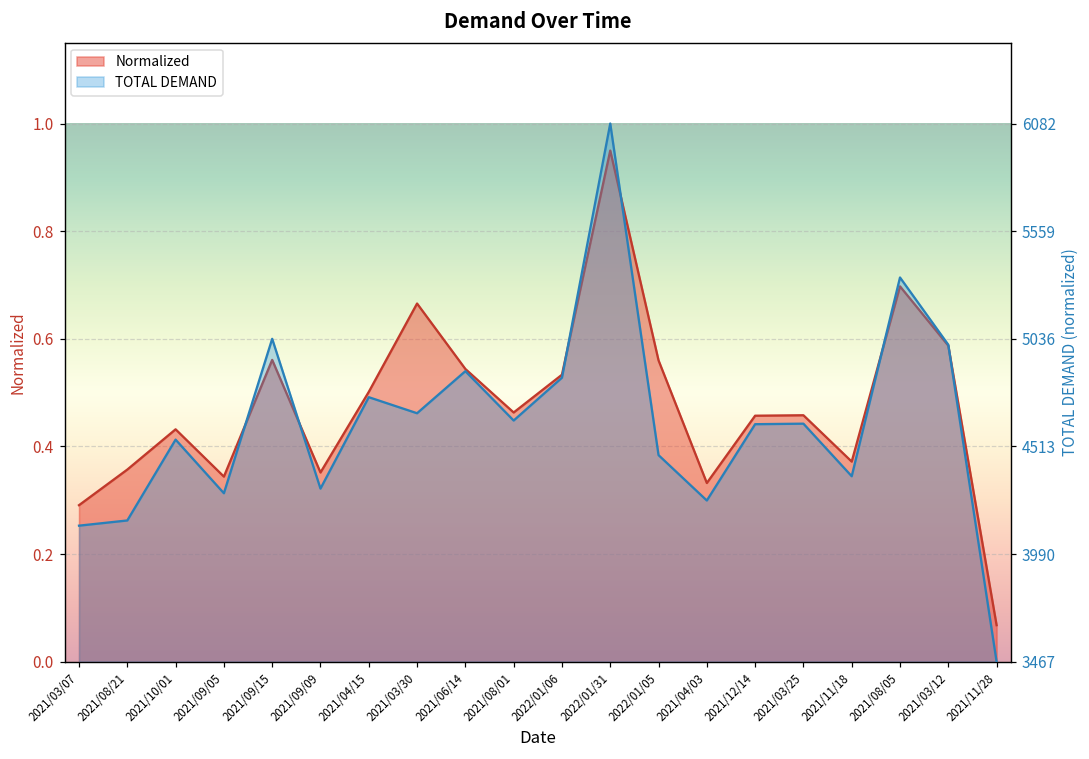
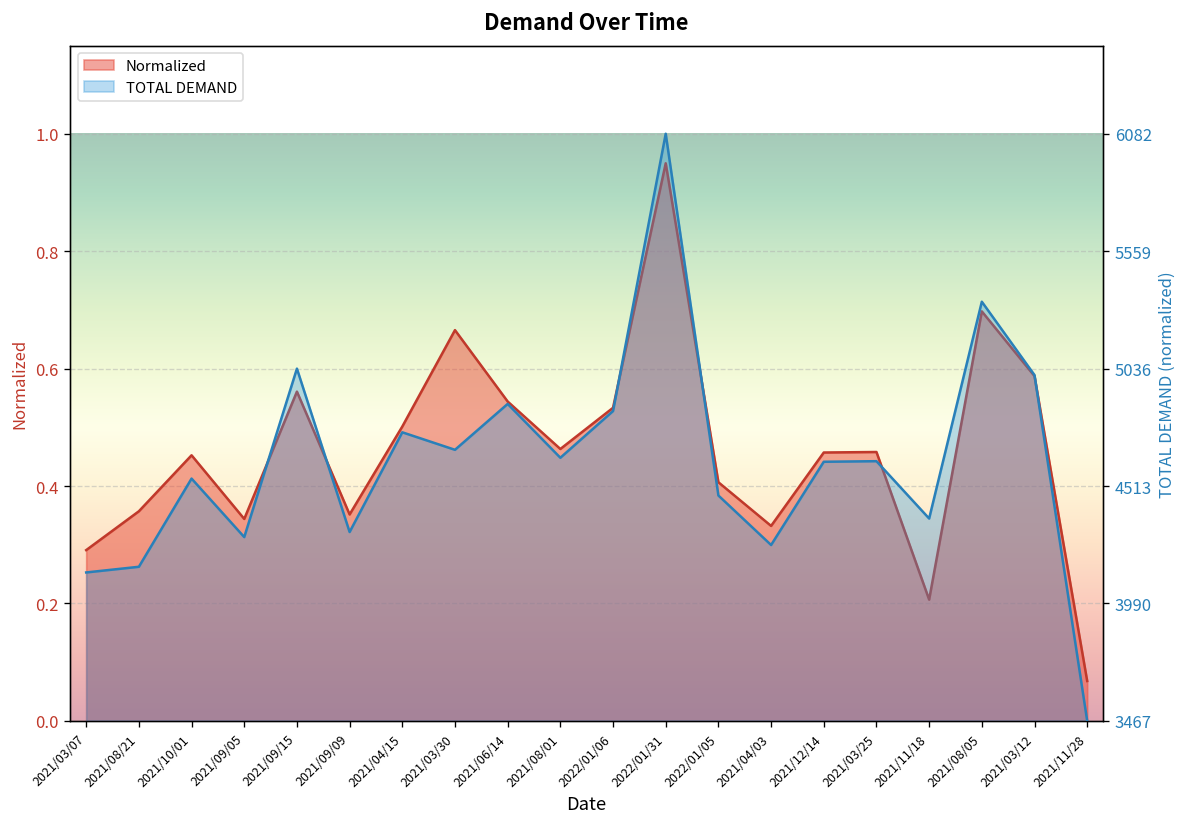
Normalized, 2021/10/01: 0.43 -> 0.45
Normalized, 2022/01/05: 0.56 -> 0.41
Normalized, 2021/11/18: 0.37 -> 0.21
